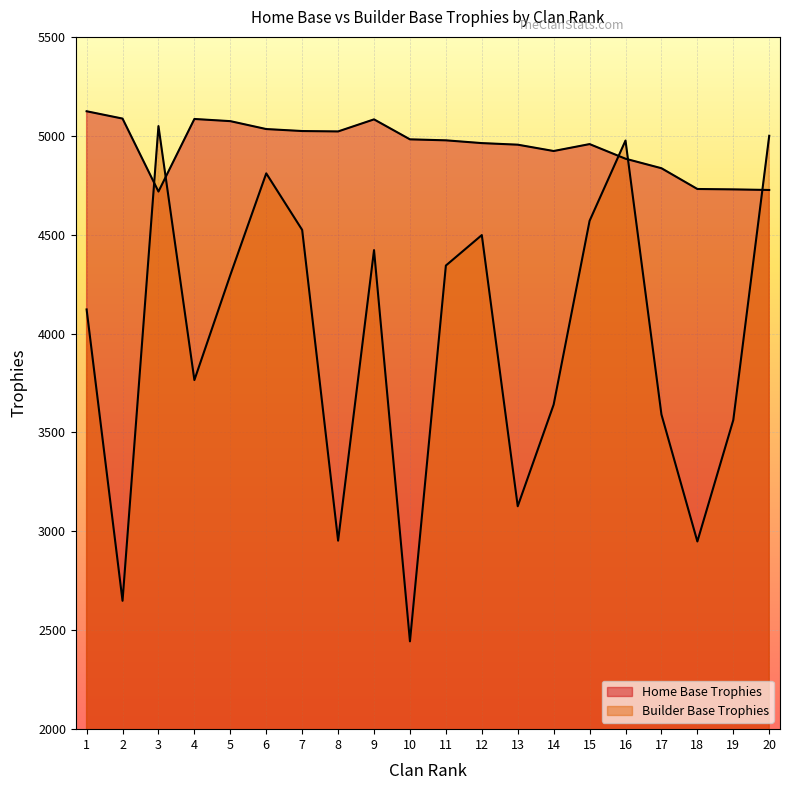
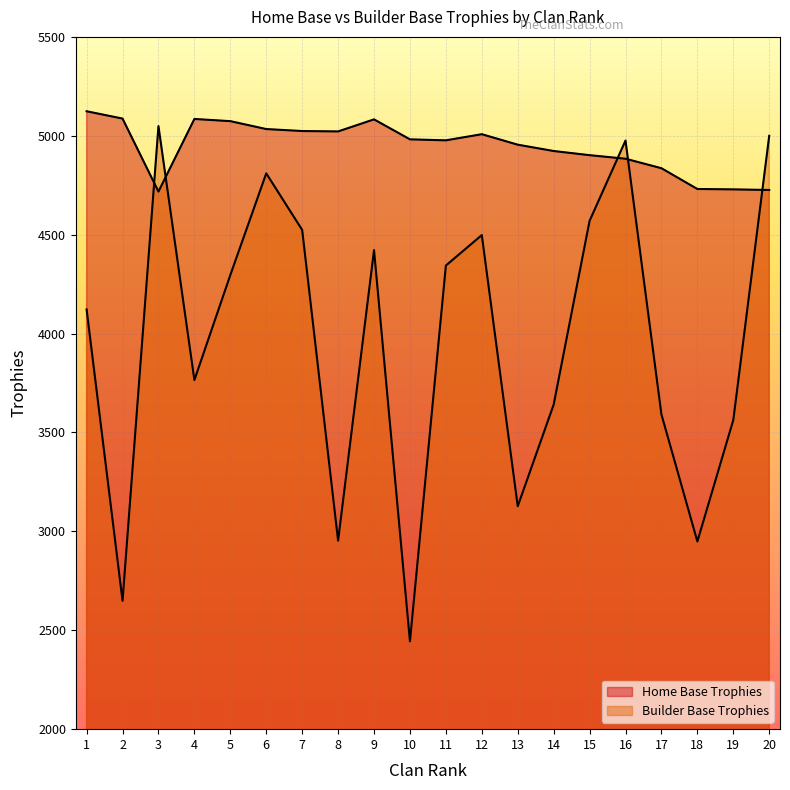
Home Base Trophies, 12: 4960 -> 5010
Home Base Trophies, 15: 4960 -> 4900
